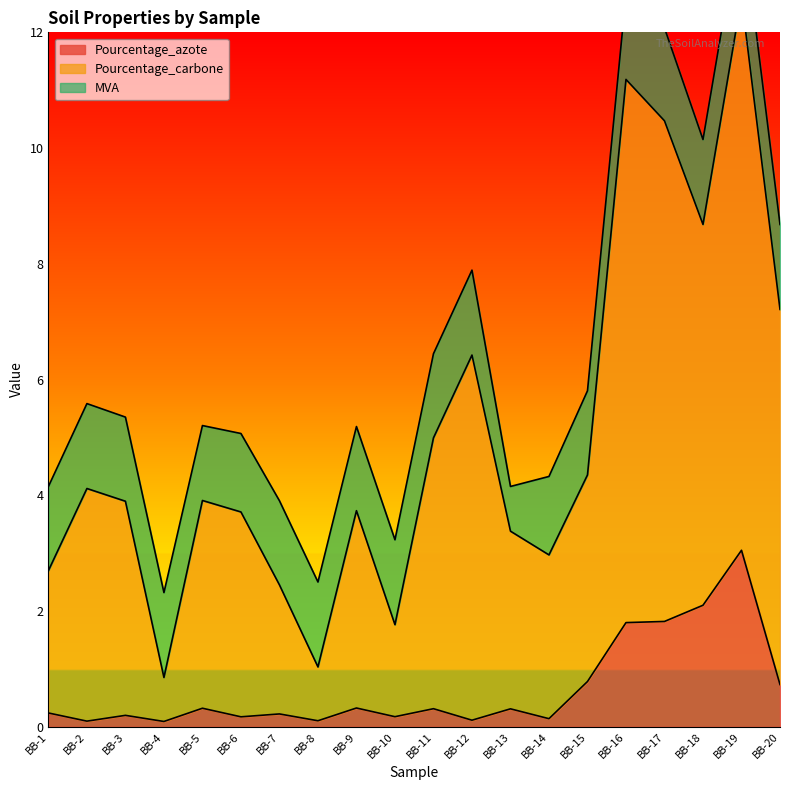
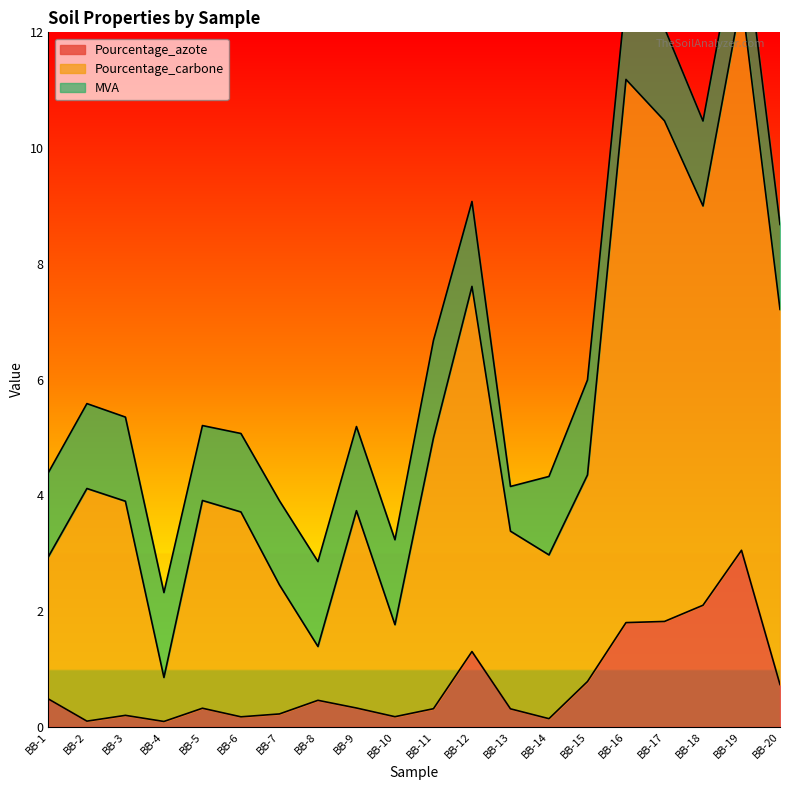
Pourcentage_azote, BB-1: 0.2 -> 0.5
Pourcentage_azote, BB-8: 0.1 -> 0.5
MVA, BB-11: 1.5 -> 1.7
Pourcentage_azote, BB-12: 0.1 -> 1.3
MVA, BB-15: 1.5 -> 1.6
Pourcentage_carbone, BB-18: 6.6 -> 6.9
